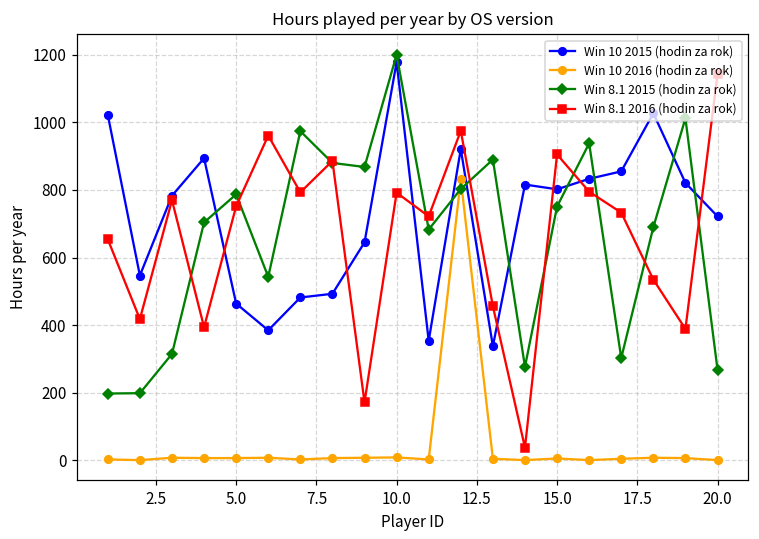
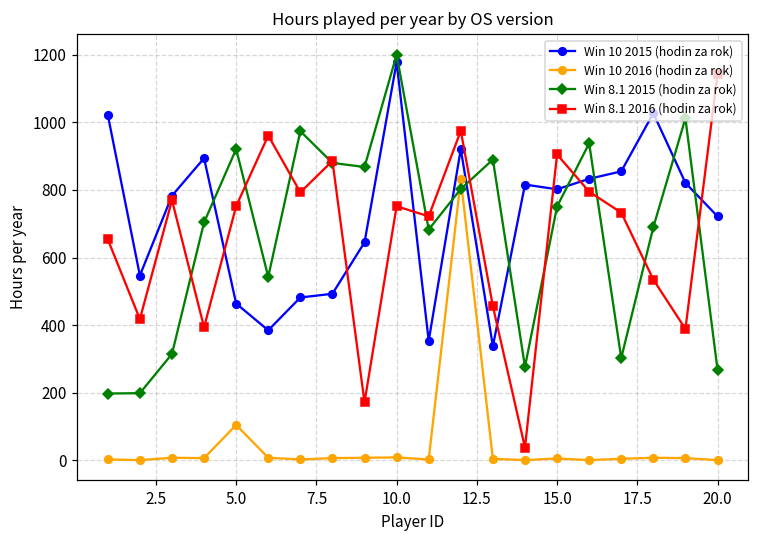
Win 10 2016 (hodin za rok), 5.0: 10 -> 110
Win 8.1 2015 (hodin za rok), 5.0: 790 -> 920
Win 8.1 2016 (hodin za rok), 10.0: 790 -> 750
